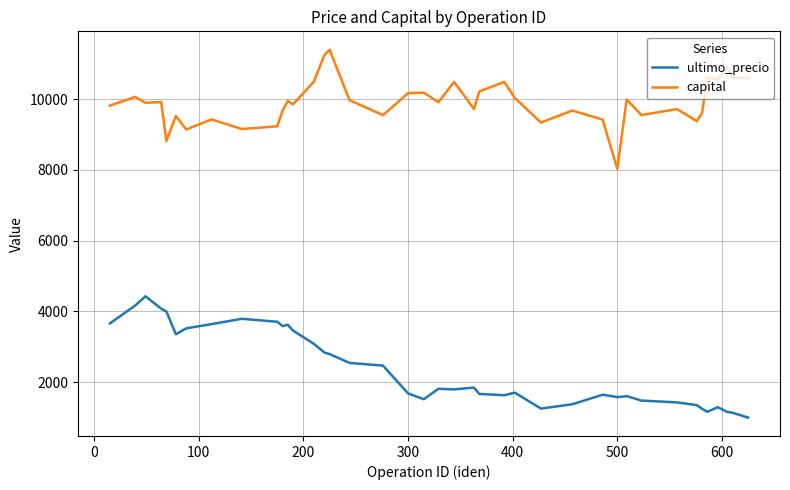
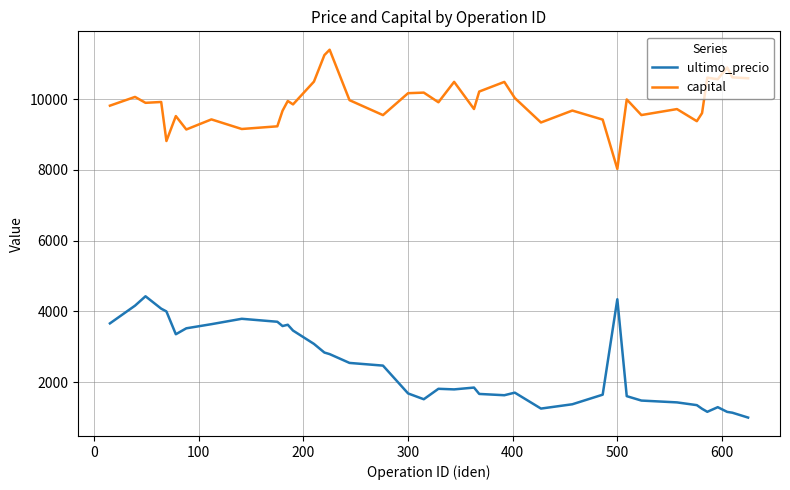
ultimo_precio, 500: 1600 -> 4300
